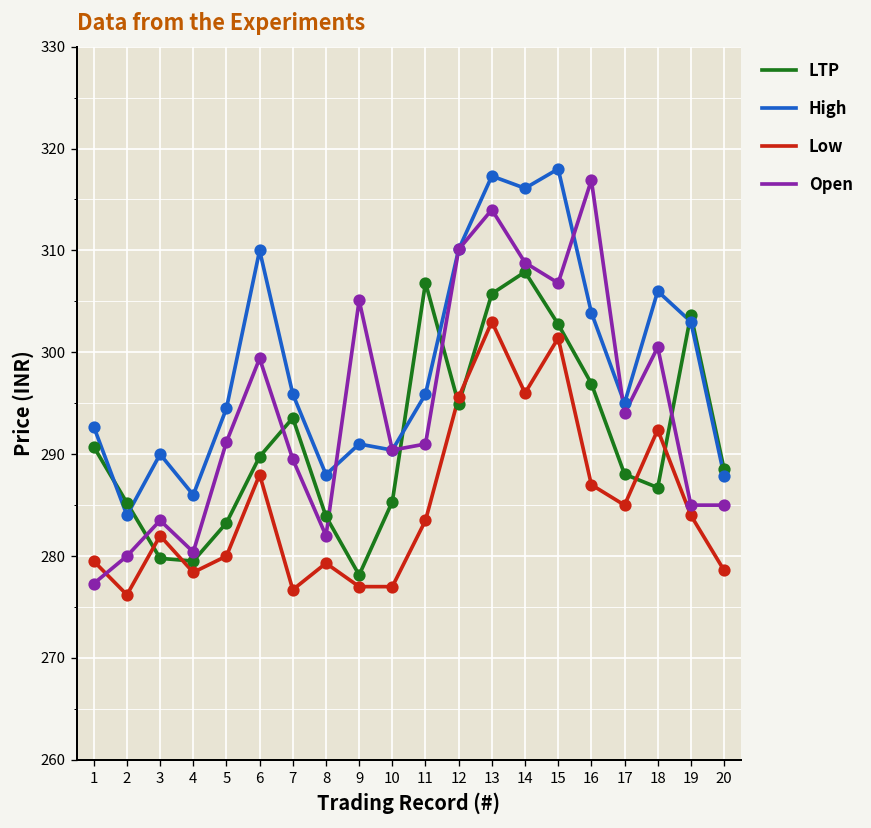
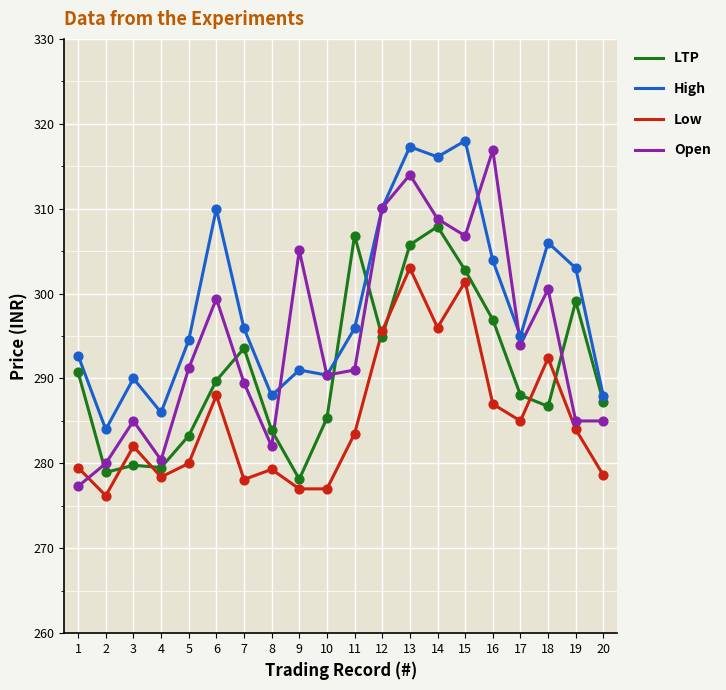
LTP, 2: 285 -> 279
Open, 3: 284 -> 285
Low, 7: 277 -> 278
LTP, 19: 304 -> 299
LTP, 20: 289 -> 287
